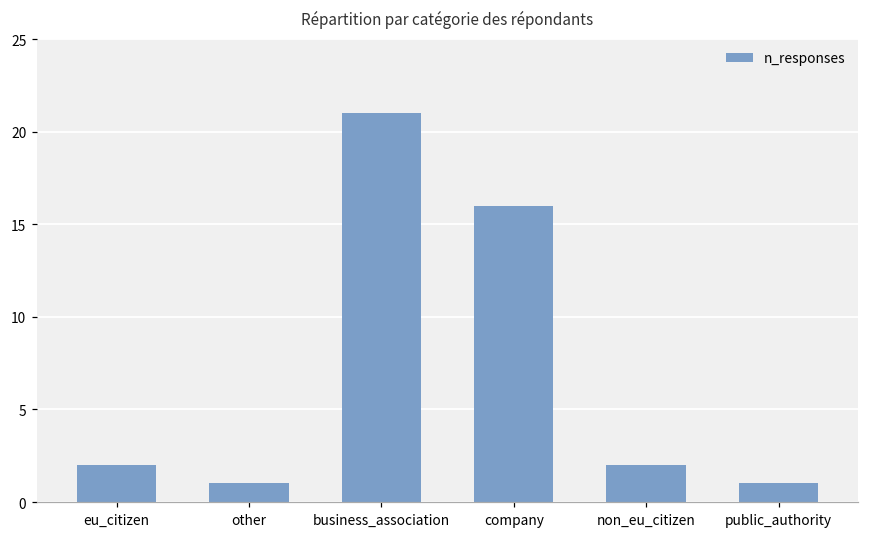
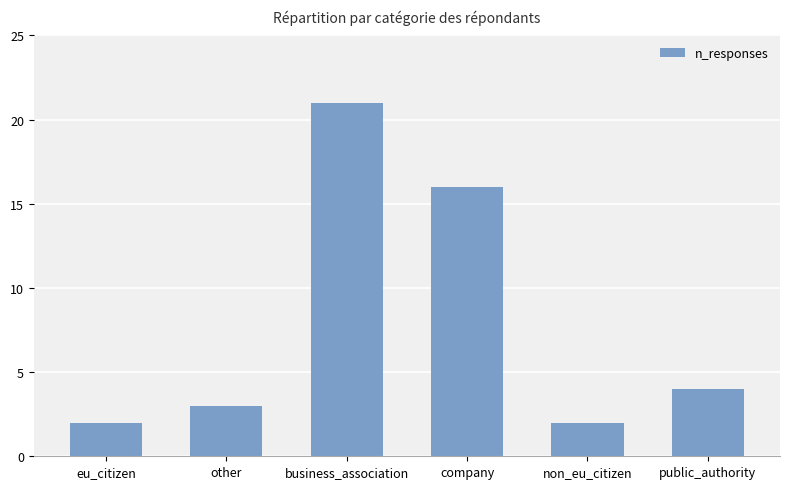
other: 1 -> 3
public_authority: 1 -> 4
